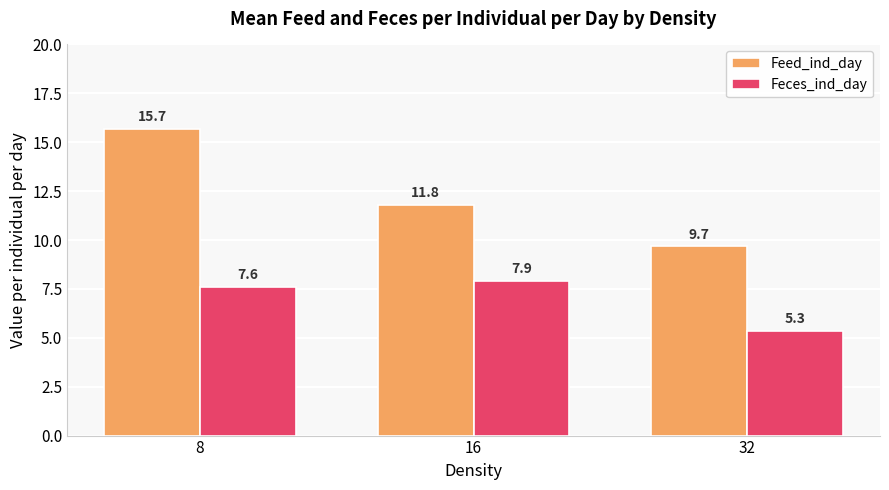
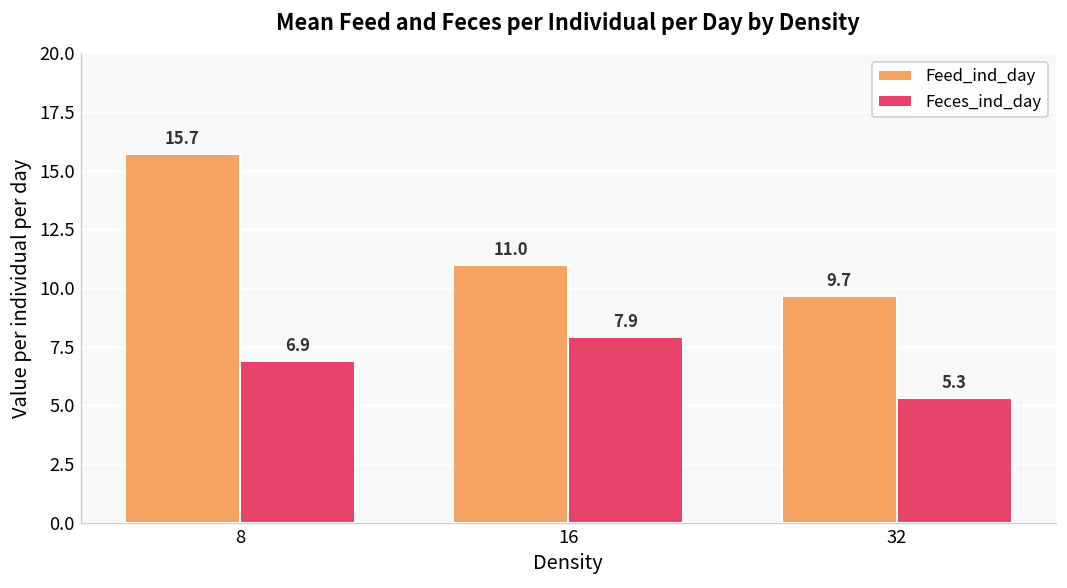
Feces_ind_day, 8: 7.6 -> 6.9
Feed_ind_day, 16: 11.8 -> 11.0
